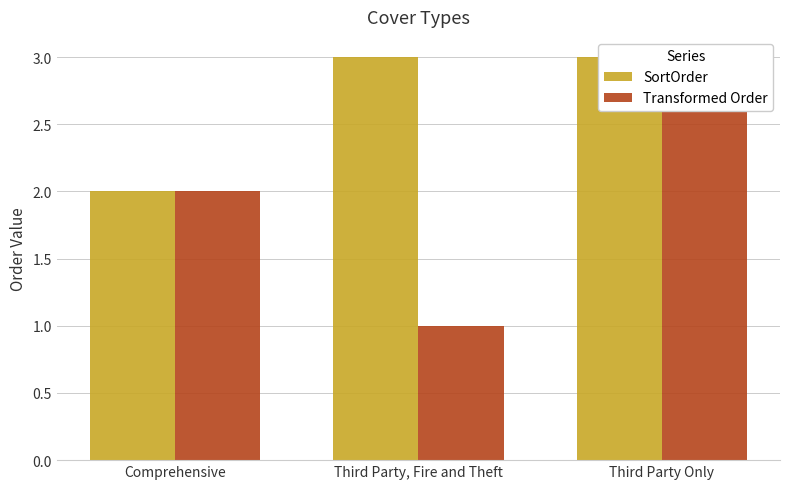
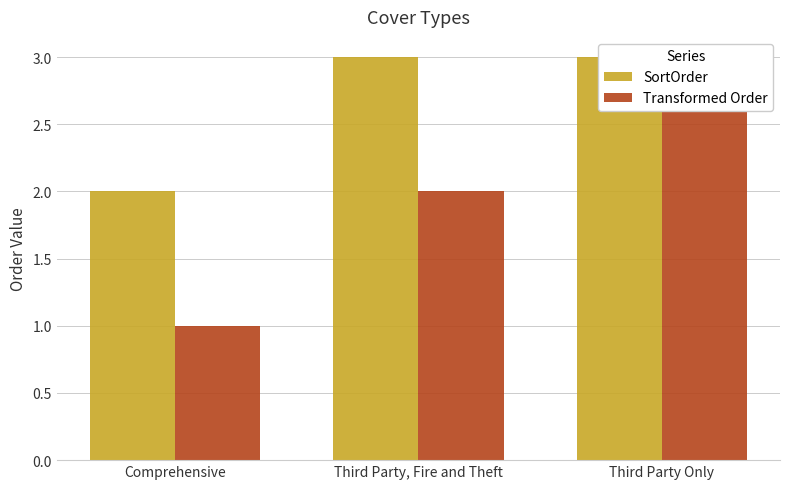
Transformed Order, Comprehensive: 2 -> 1
Transformed Order, Third Party, Fire and Theft: 1 -> 2
